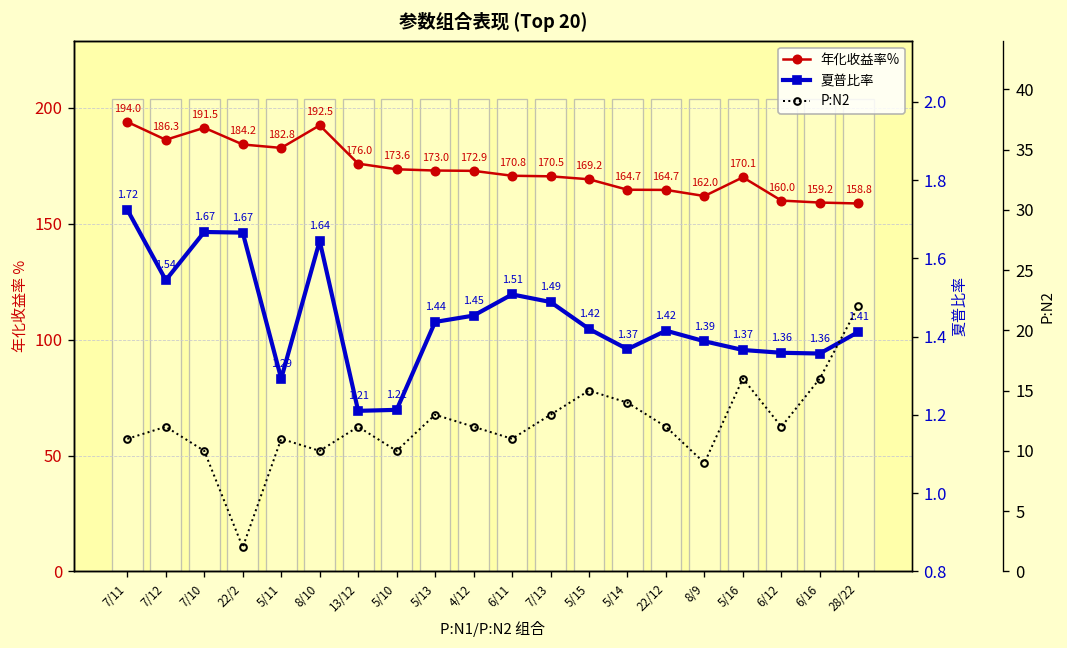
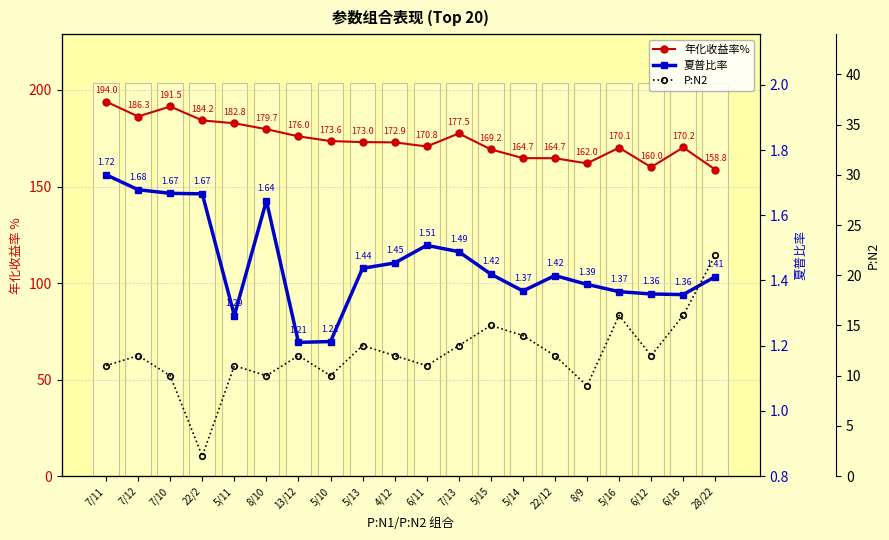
年化收益率%, 8/10: 192.5 -> 179.7
年化收益率%, 7/13: 170.5 -> 177.5
年化收益率%, 6/16: 159.2 -> 170.2
夏普比率, 7/12: 1.54 -> 1.68
